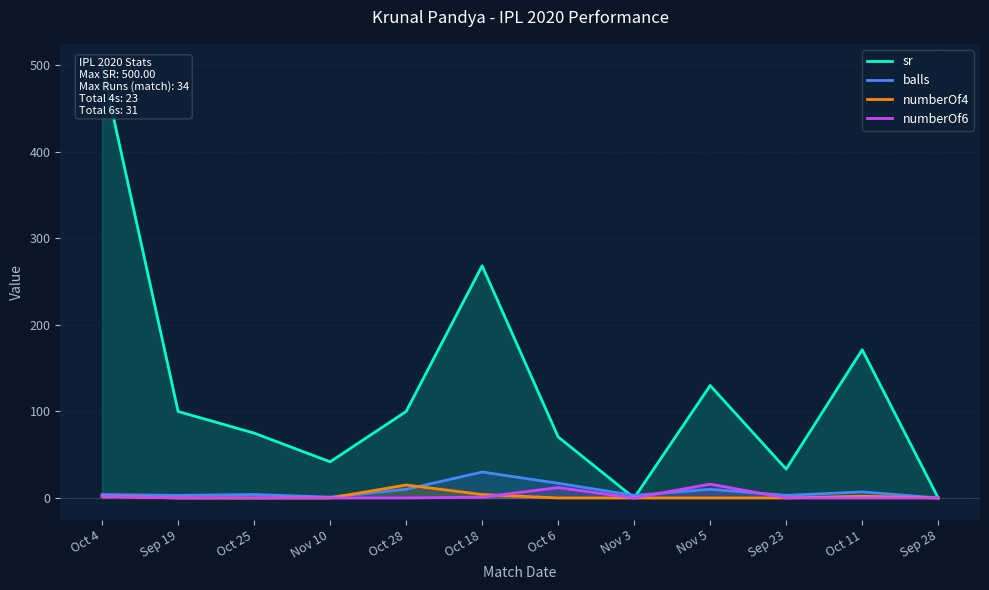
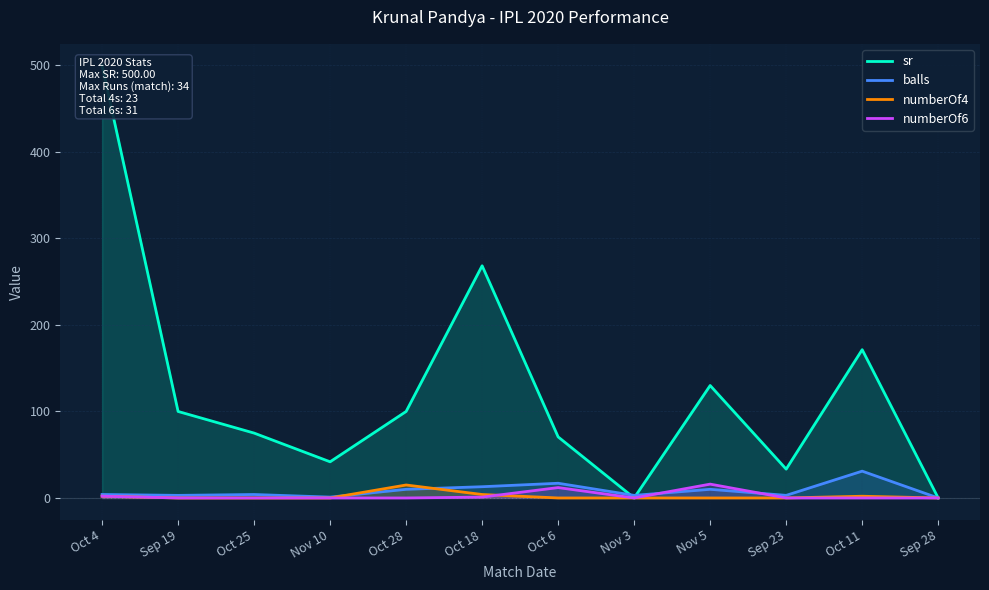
balls, Oct 18: 30 -> 10
balls, Oct 11: 10 -> 30
